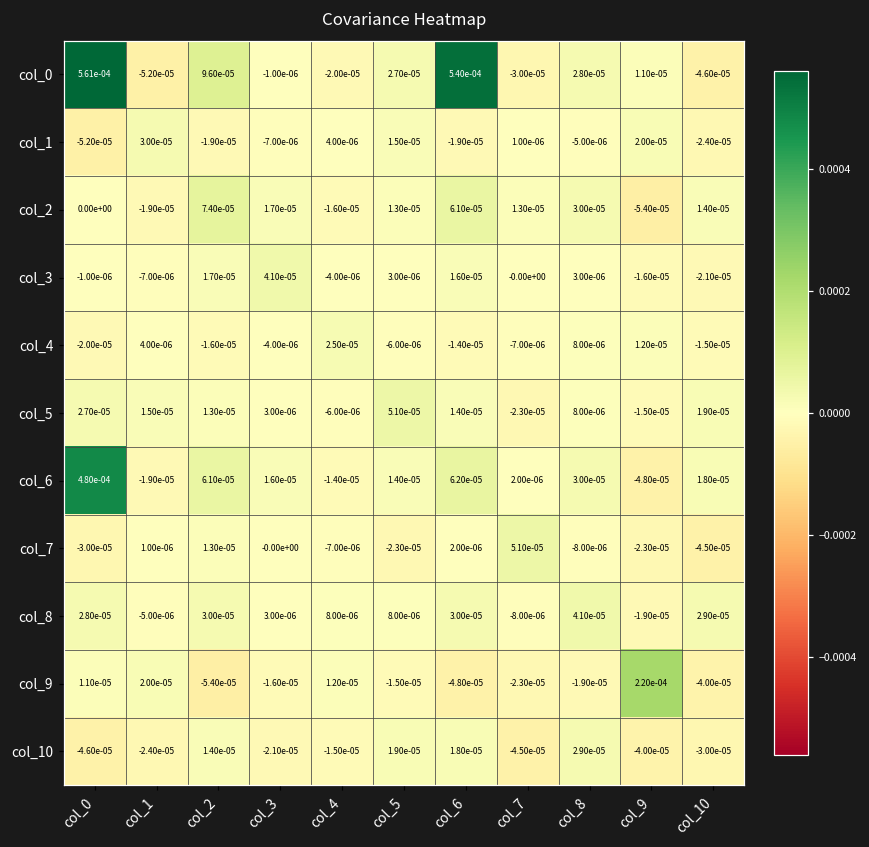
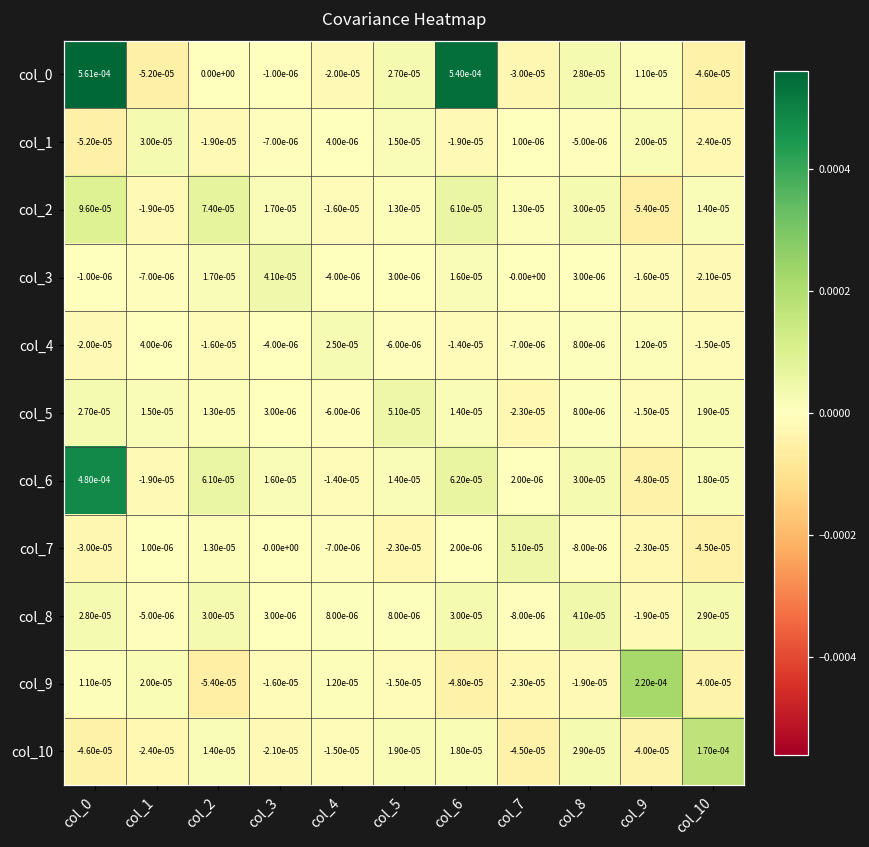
col_0, col_2: 9.60e-05 -> 0.00e+00
col_2, col_0: 0.00e+00 -> 9.60e-05
col_10, col_10: -3.00e-05 -> 1.70e-04
